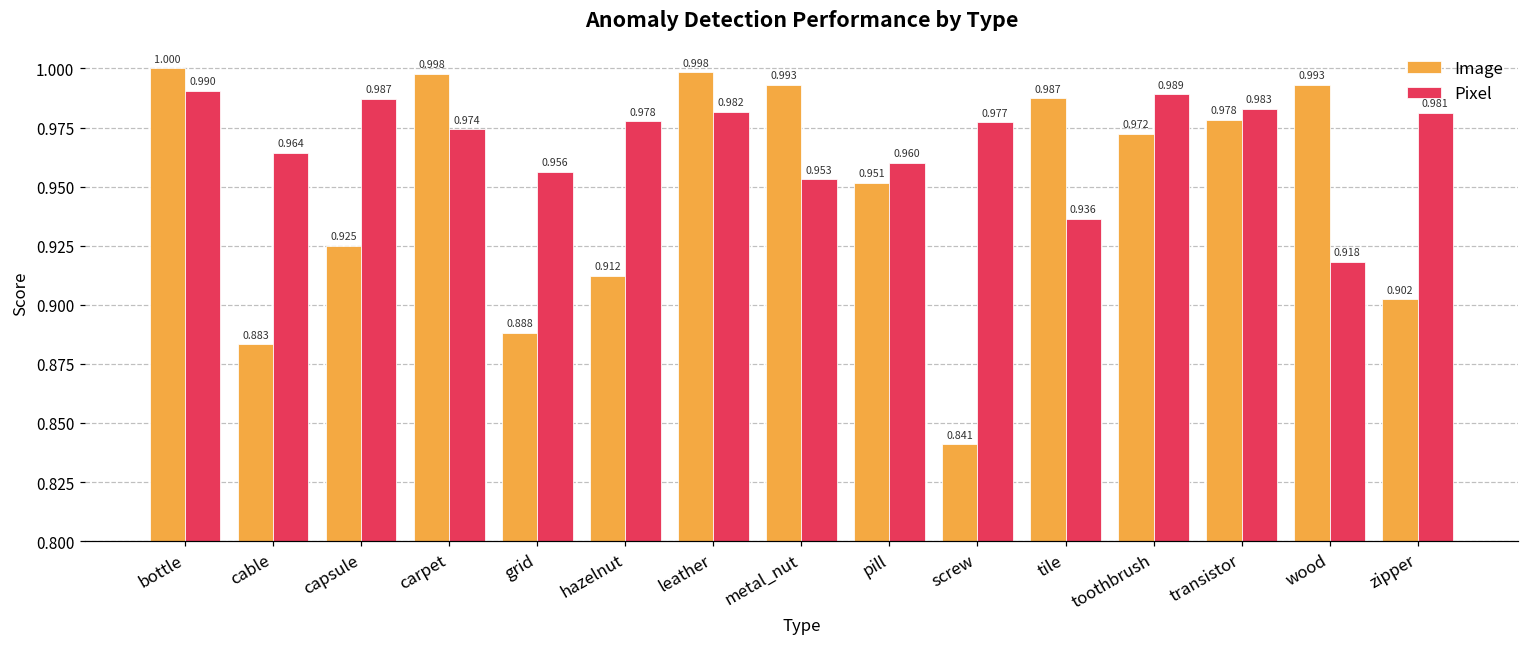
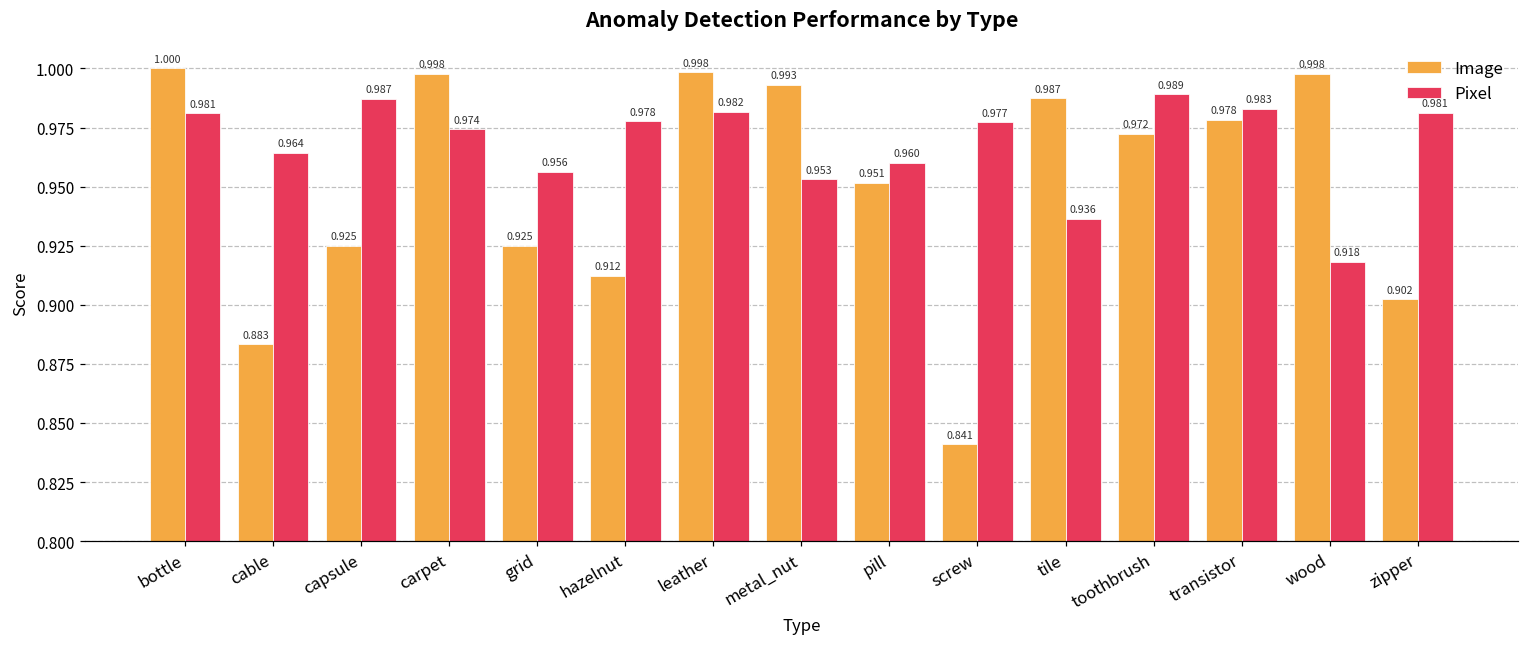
Pixel, bottle: 0.990 -> 0.981
Image, grid: 0.888 -> 0.925
Image, wood: 0.993 -> 0.998
